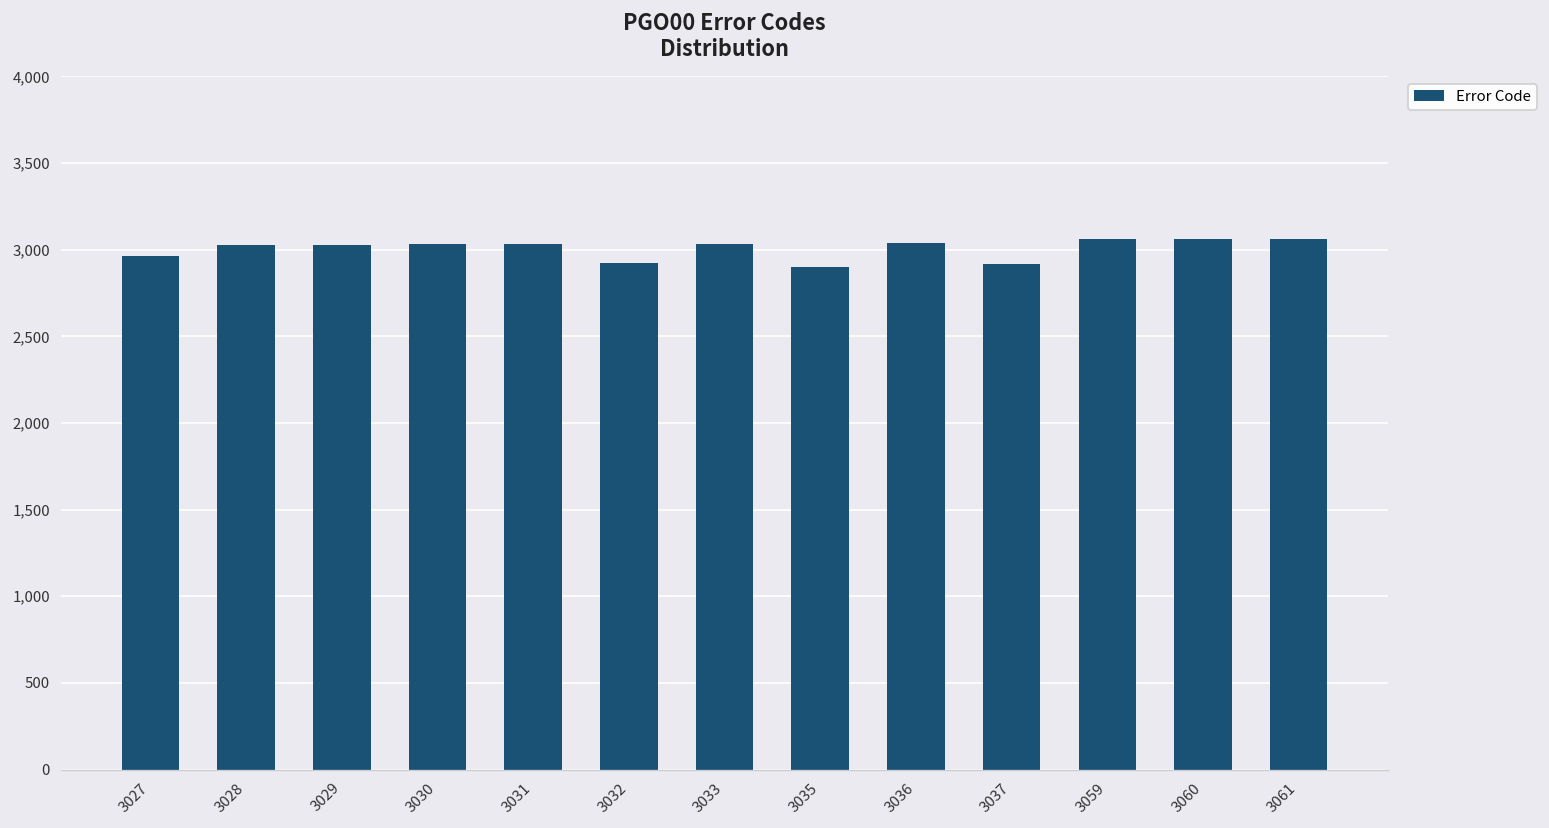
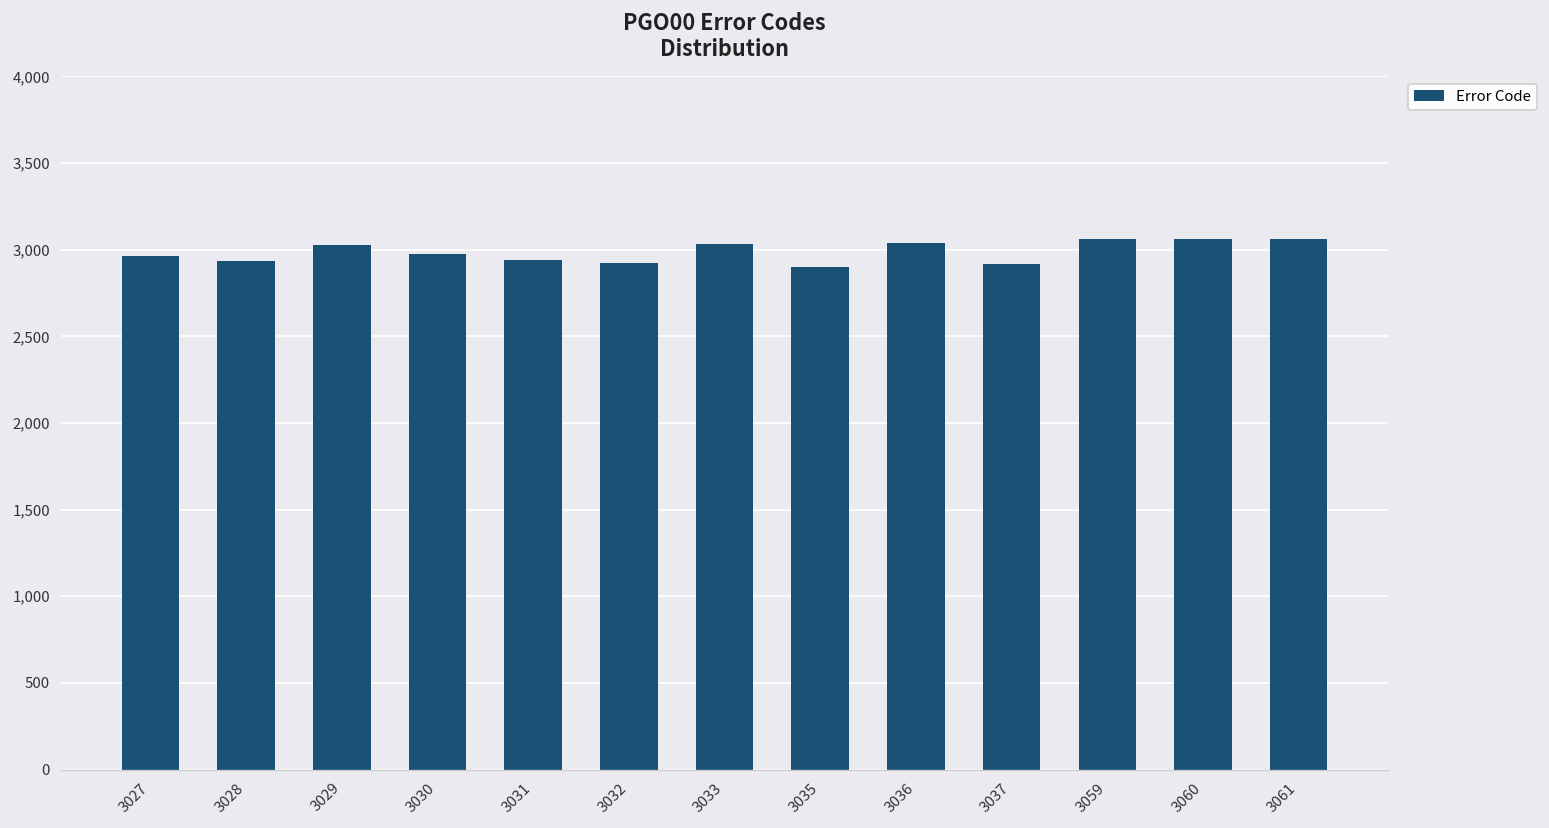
3028: 3,030 -> 2,940
3030: 3,030 -> 2,970
3031: 3,030 -> 2,940
